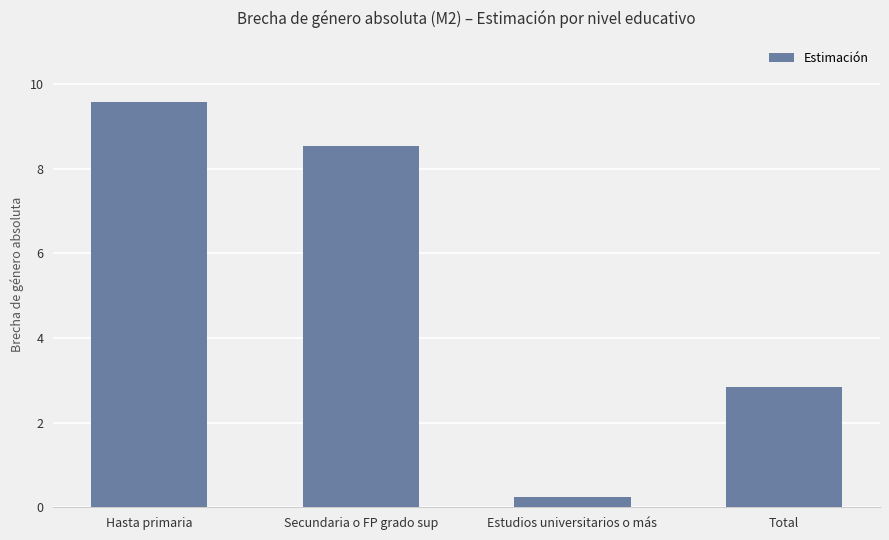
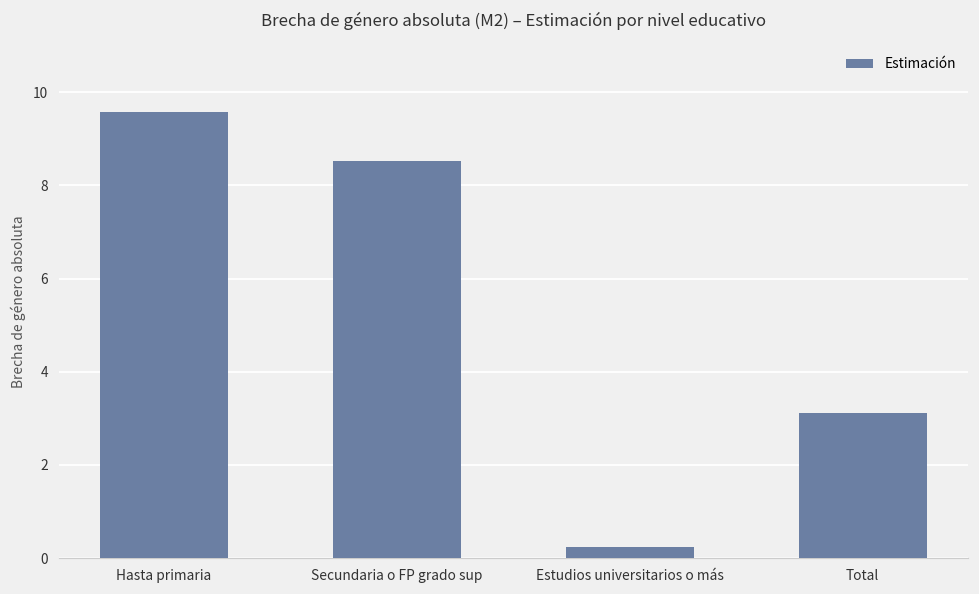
Total: 2.8 -> 3.1
